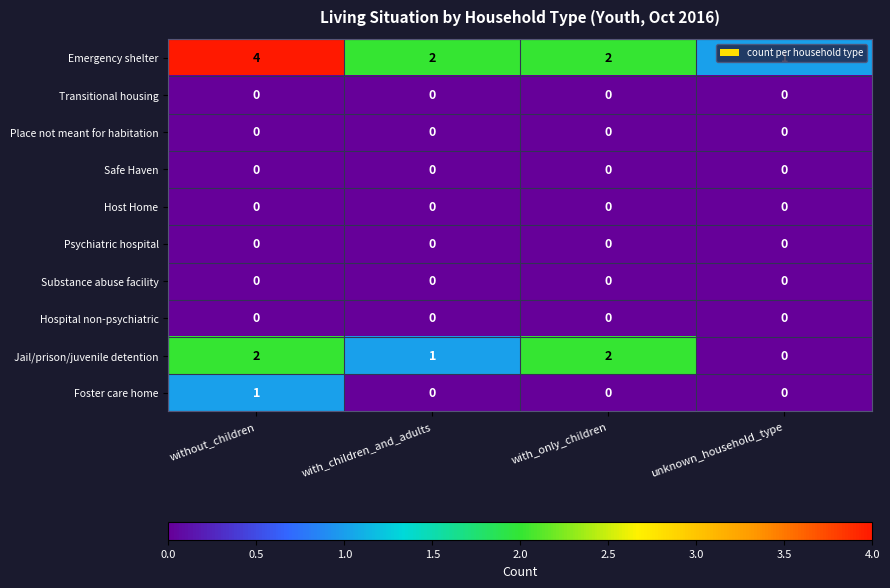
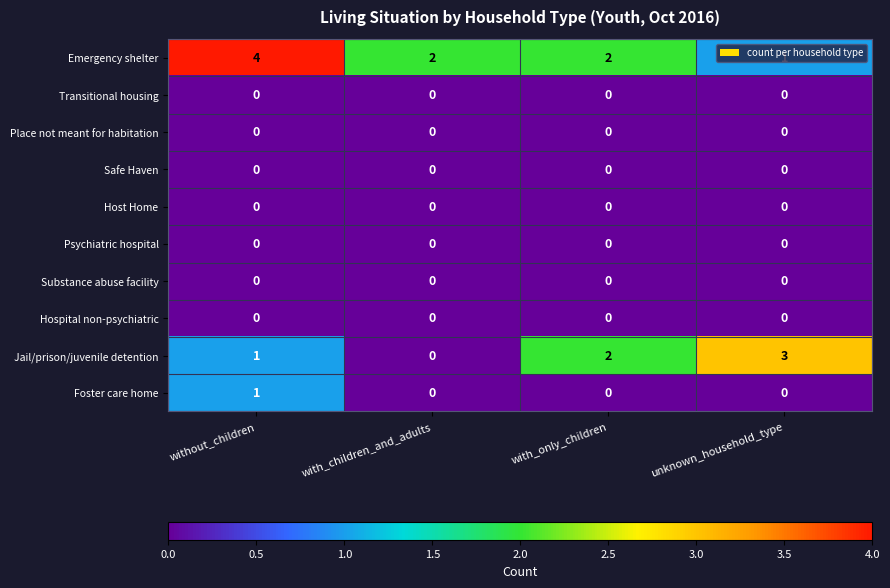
Jail/prison/juvenile detention, without_children: 2 -> 1
Jail/prison/juvenile detention, with_children_and_adults: 1 -> 0
Jail/prison/juvenile detention, unknown_household_type: 0 -> 3
